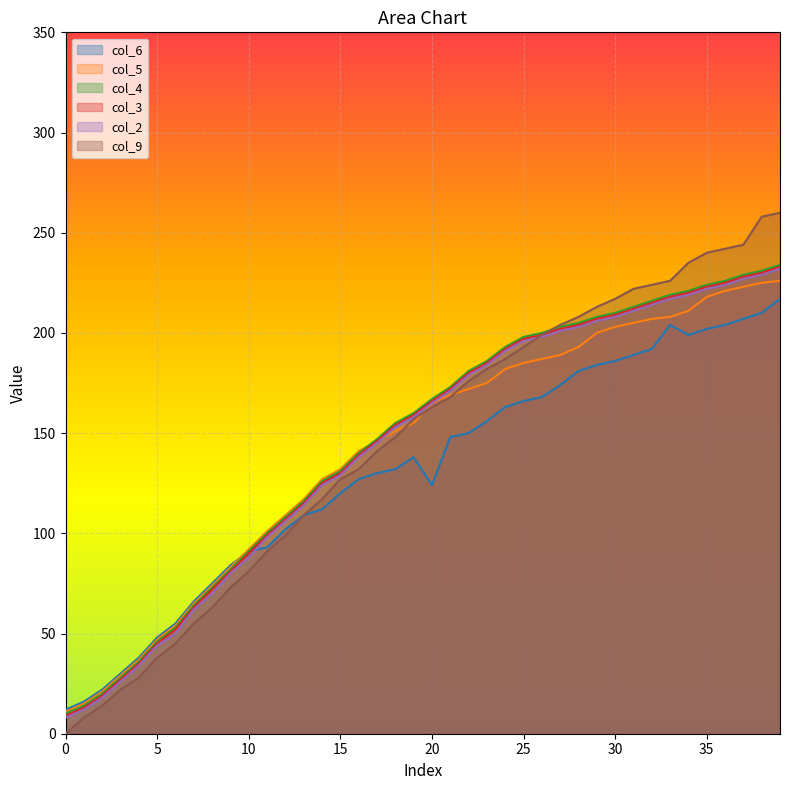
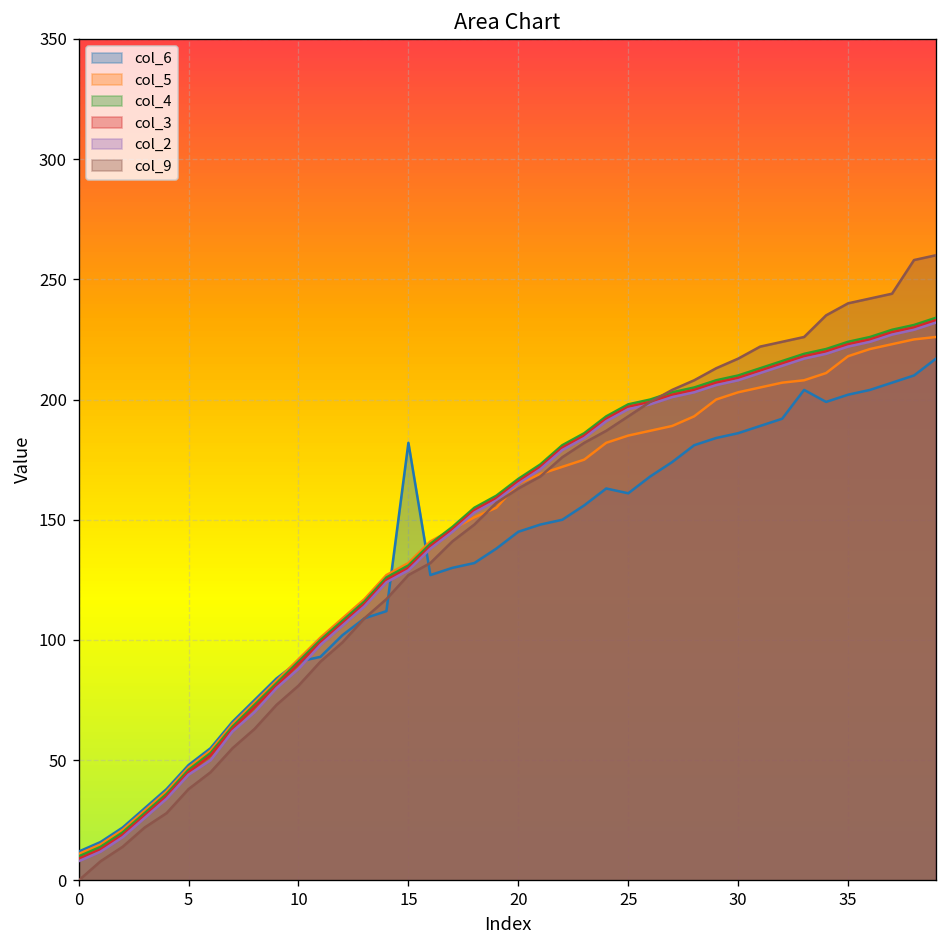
col_6, 15: 120 -> 182
col_6, 20: 124 -> 145
col_6, 25: 166 -> 161
